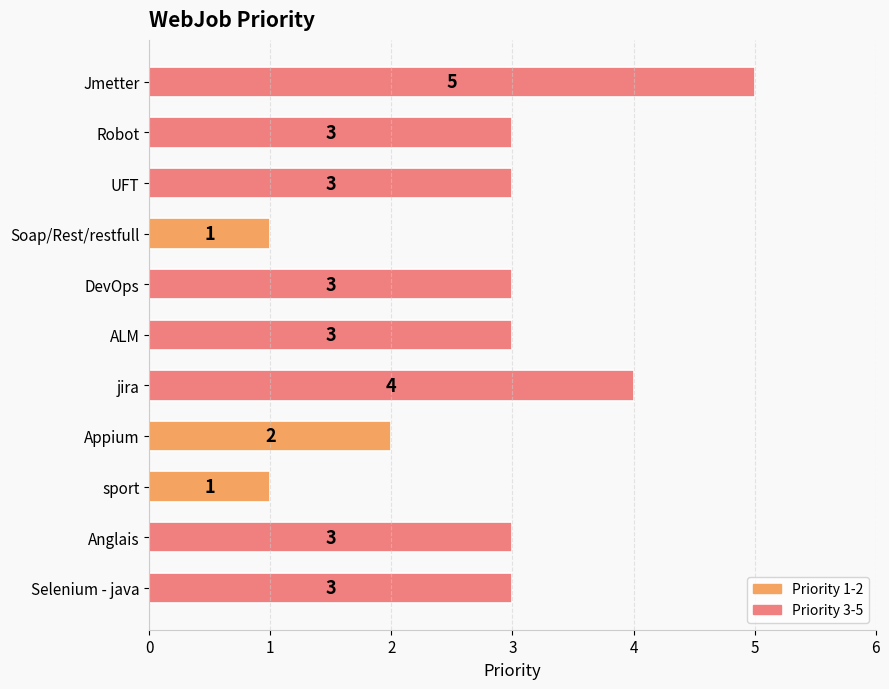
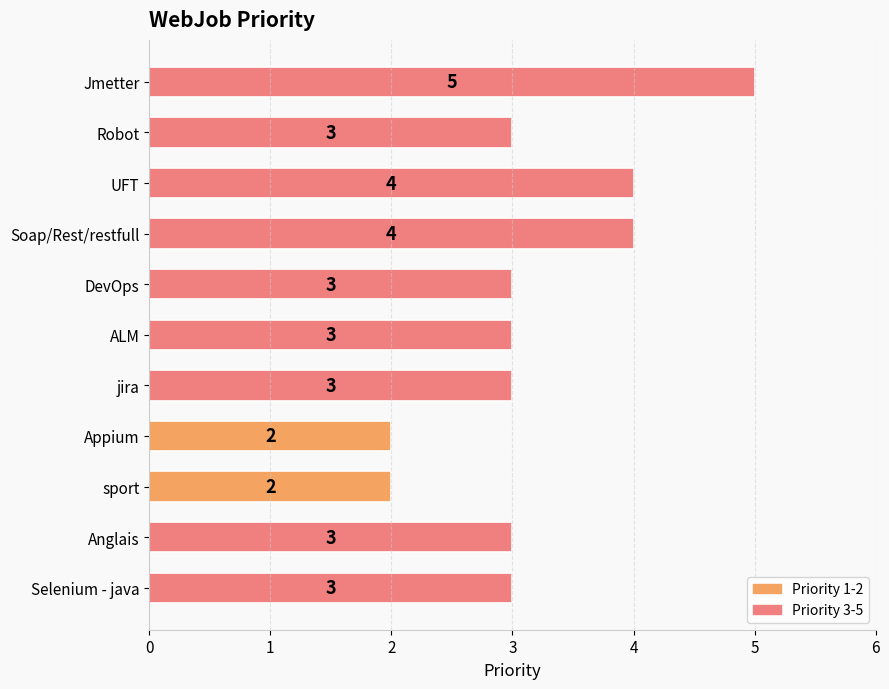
UFT: 3 -> 4
Soap/Rest/restfull: 1 -> 4
jira: 4 -> 3
sport: 1 -> 2
